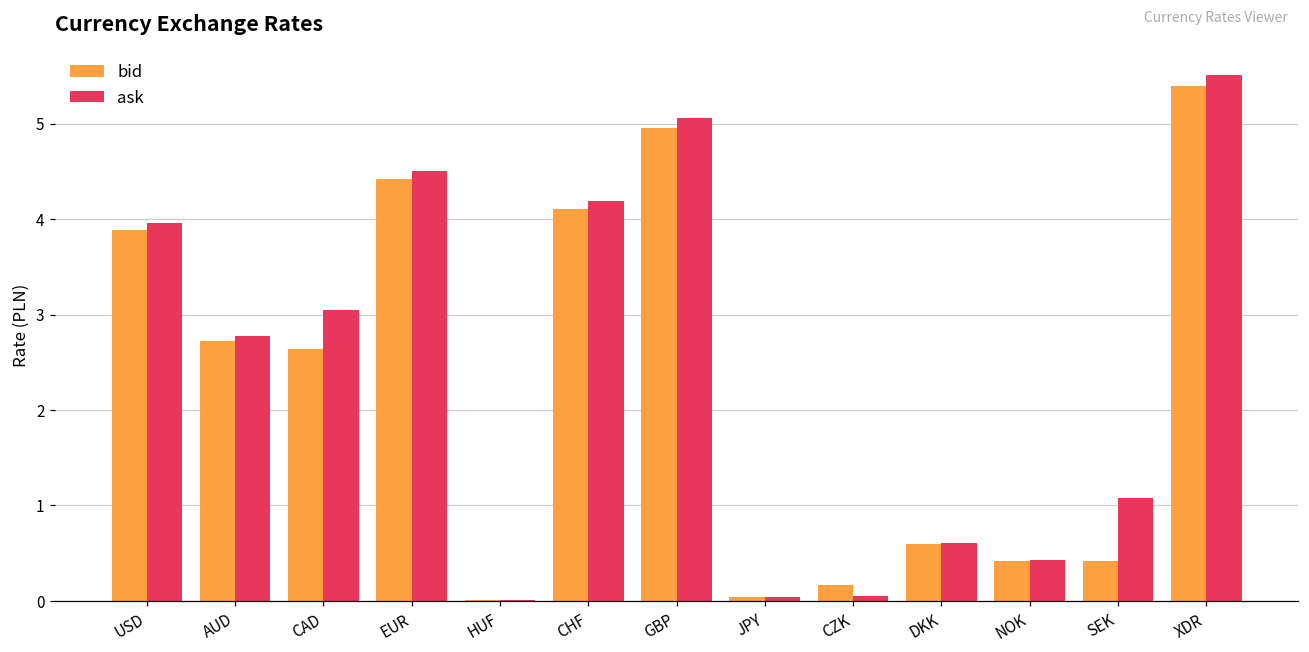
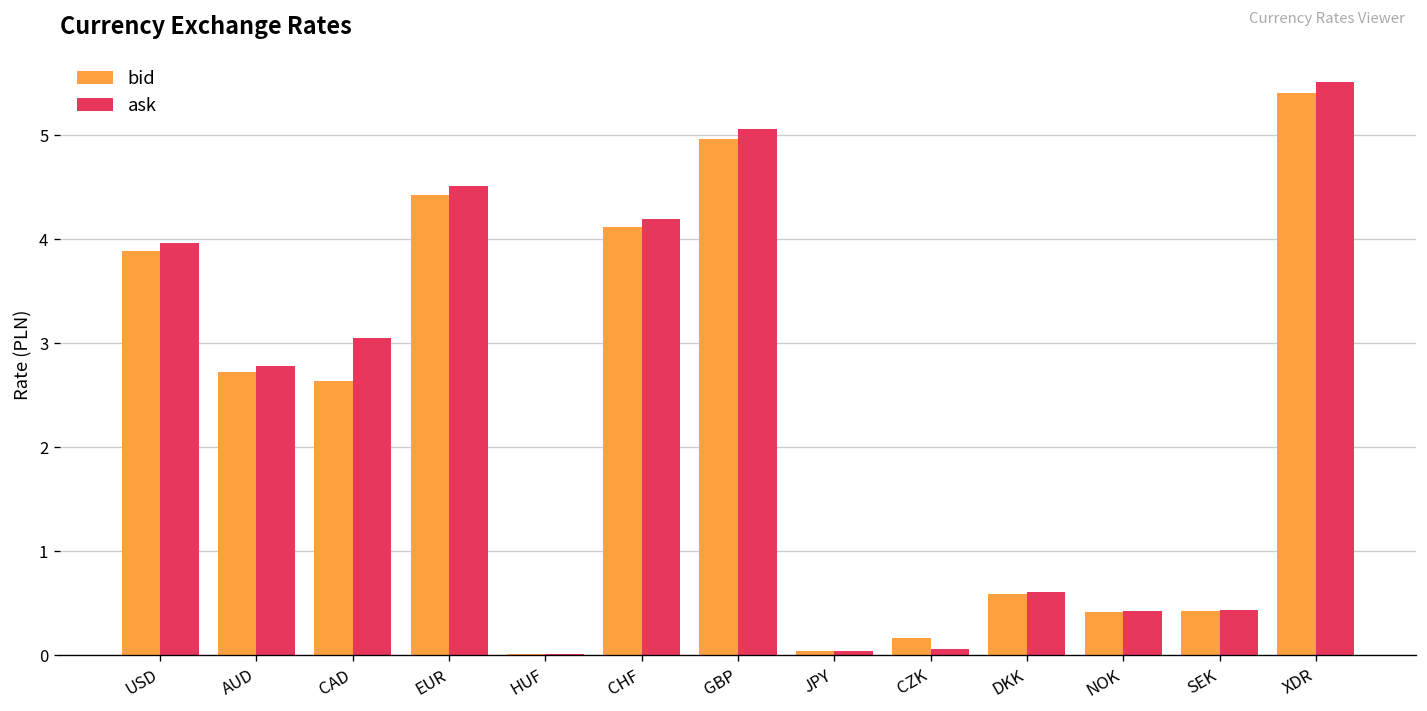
ask, SEK: 1.1 -> 0.4
